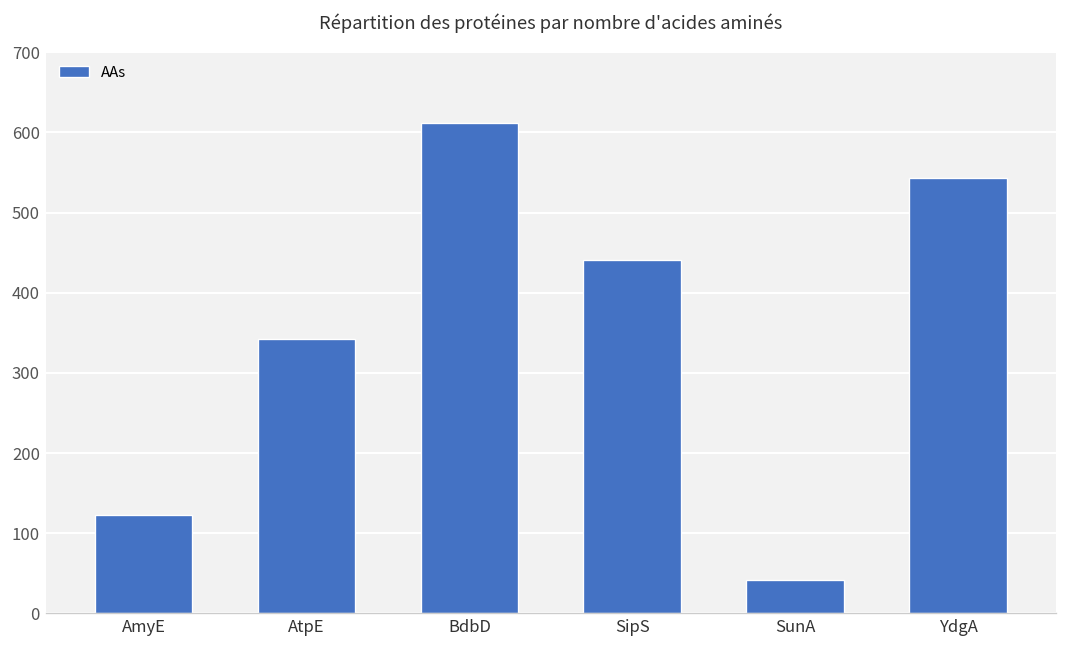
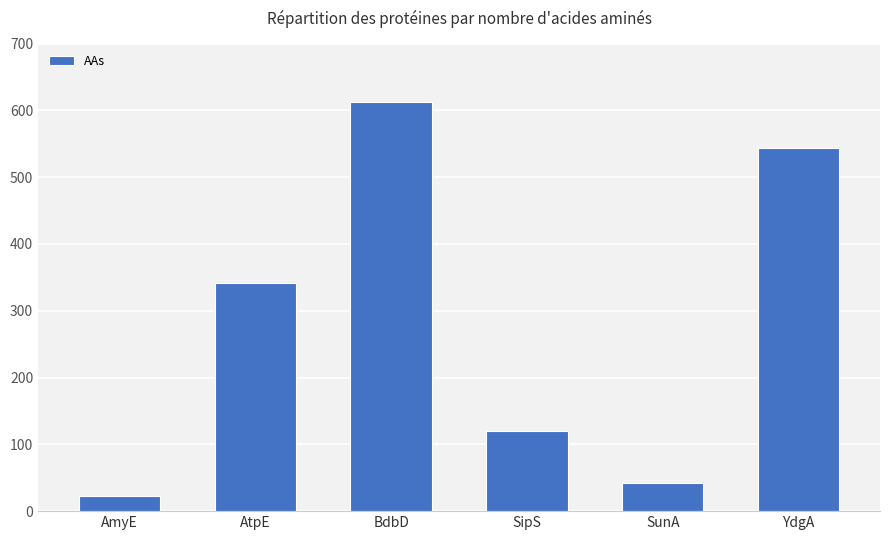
AmyE: 120 -> 20
SipS: 440 -> 120
